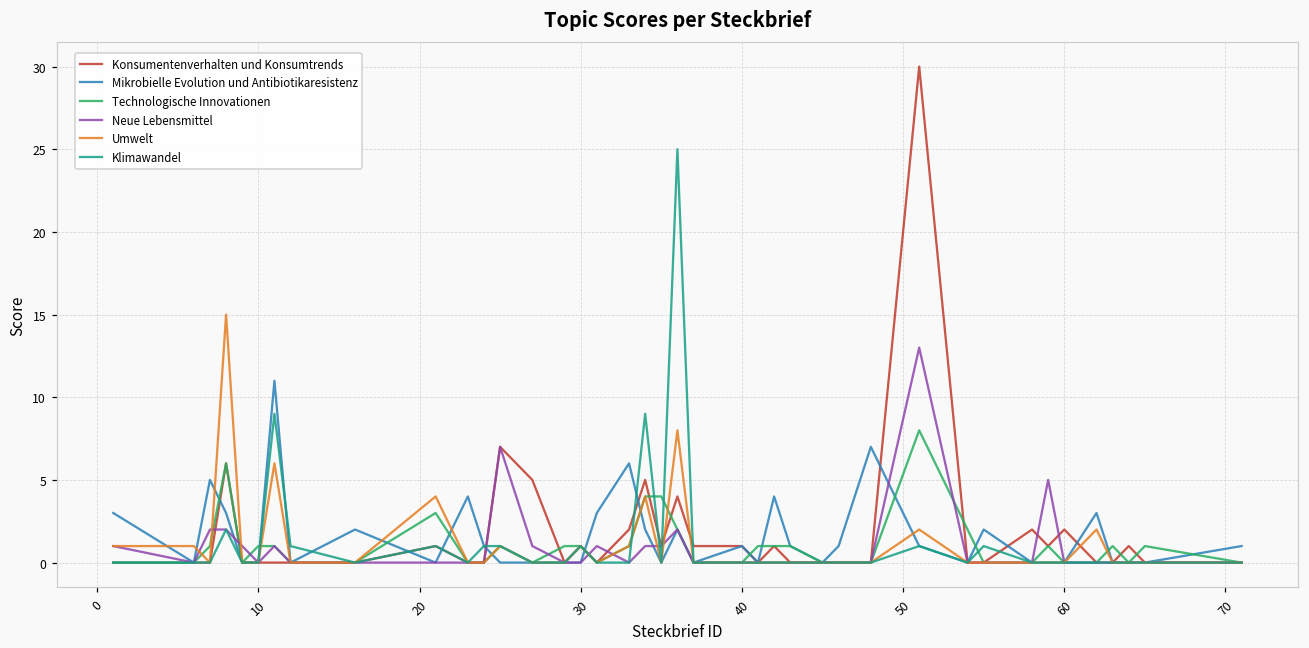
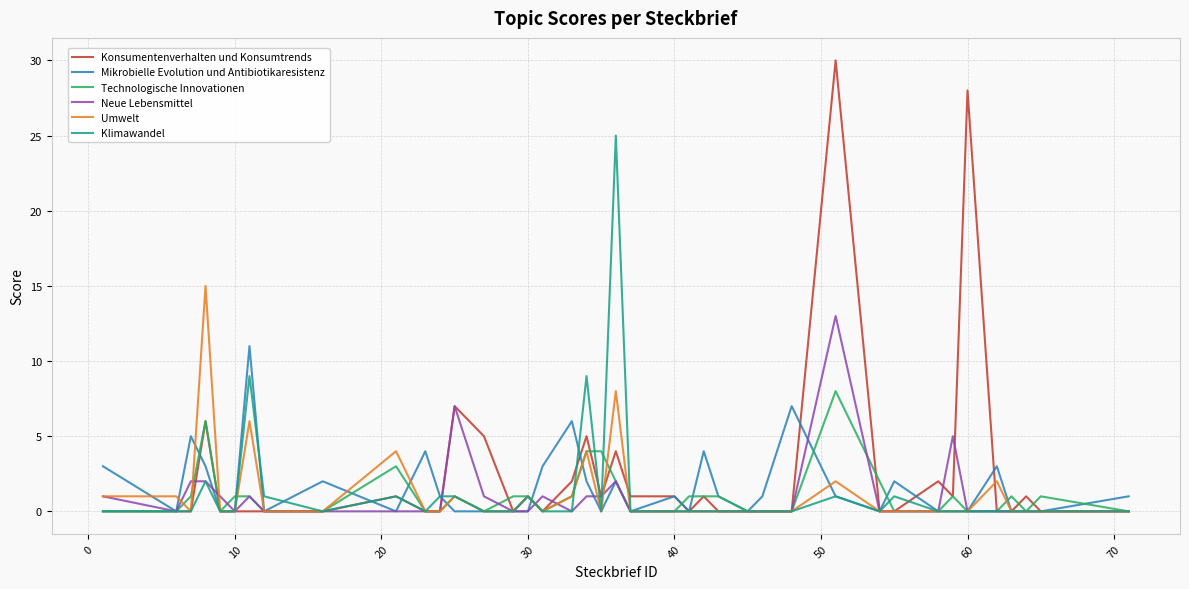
Konsumentenverhalten und Konsumtrends, 60: 2 -> 28
